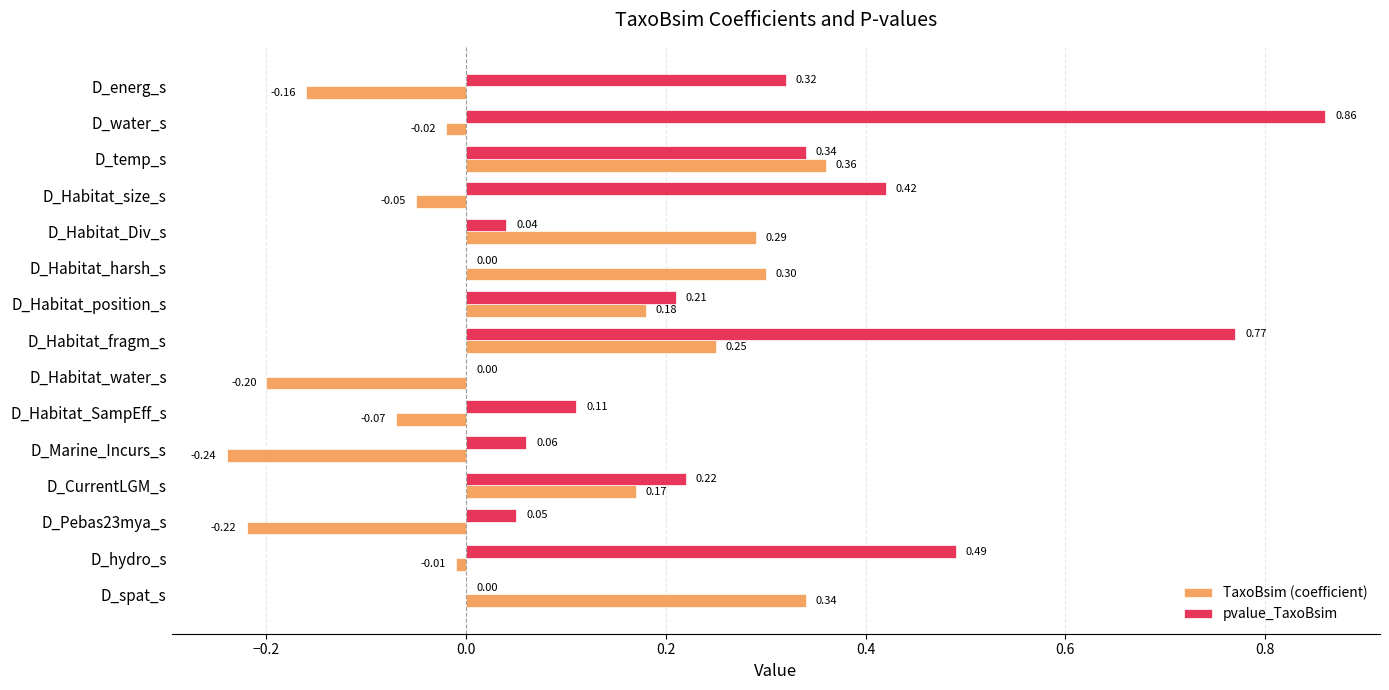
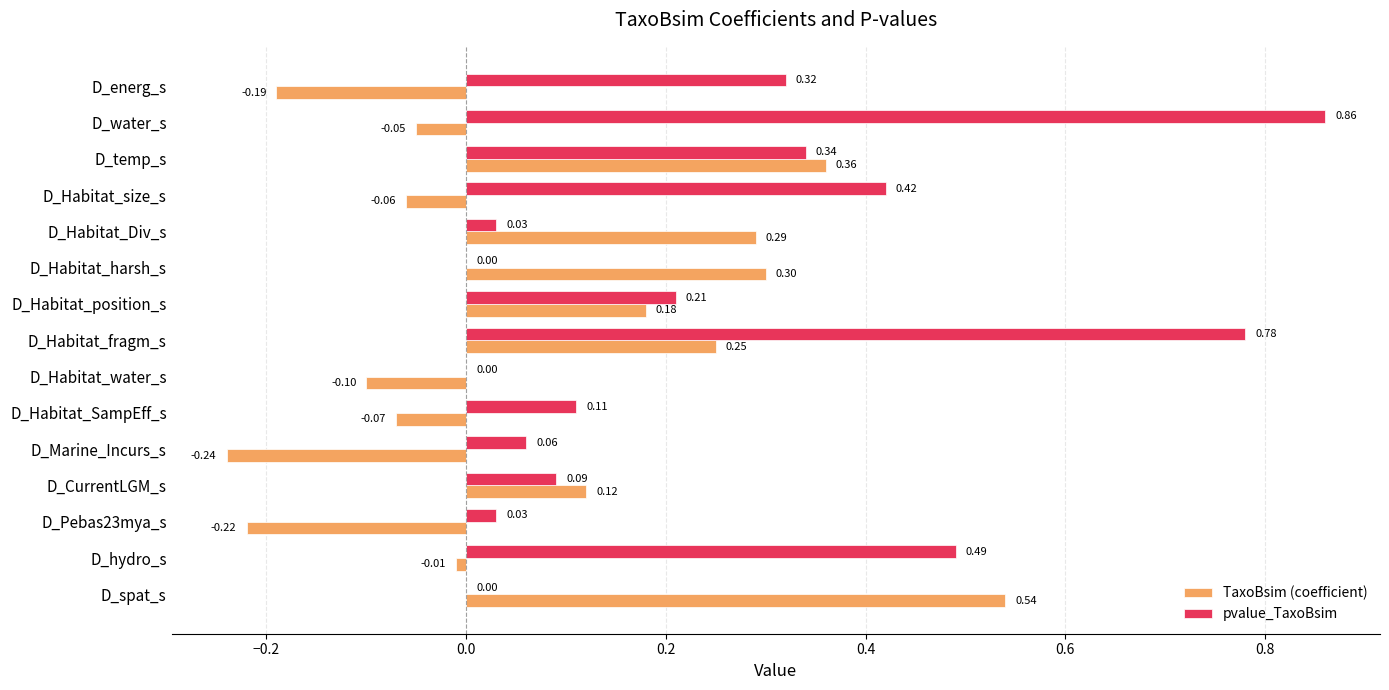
TaxoBsim (coefficient), D_energ_s: -0.16 -> -0.19
TaxoBsim (coefficient), D_water_s: -0.02 -> -0.05
TaxoBsim (coefficient), D_Habitat_size_s: -0.05 -> -0.06
pvalue_TaxoBsim, D_Habitat_Div_s: 0.04 -> 0.03
pvalue_TaxoBsim, D_Habitat_fragm_s: 0.77 -> 0.78
TaxoBsim (coefficient), D_Habitat_water_s: -0.20 -> -0.10
pvalue_TaxoBsim, D_CurrentLGM_s: 0.22 -> 0.09
TaxoBsim (coefficient), D_CurrentLGM_s: 0.17 -> 0.12
pvalue_TaxoBsim, D_Pebas23mya_s: 0.05 -> 0.03
TaxoBsim (coefficient), D_spat_s: 0.34 -> 0.54
